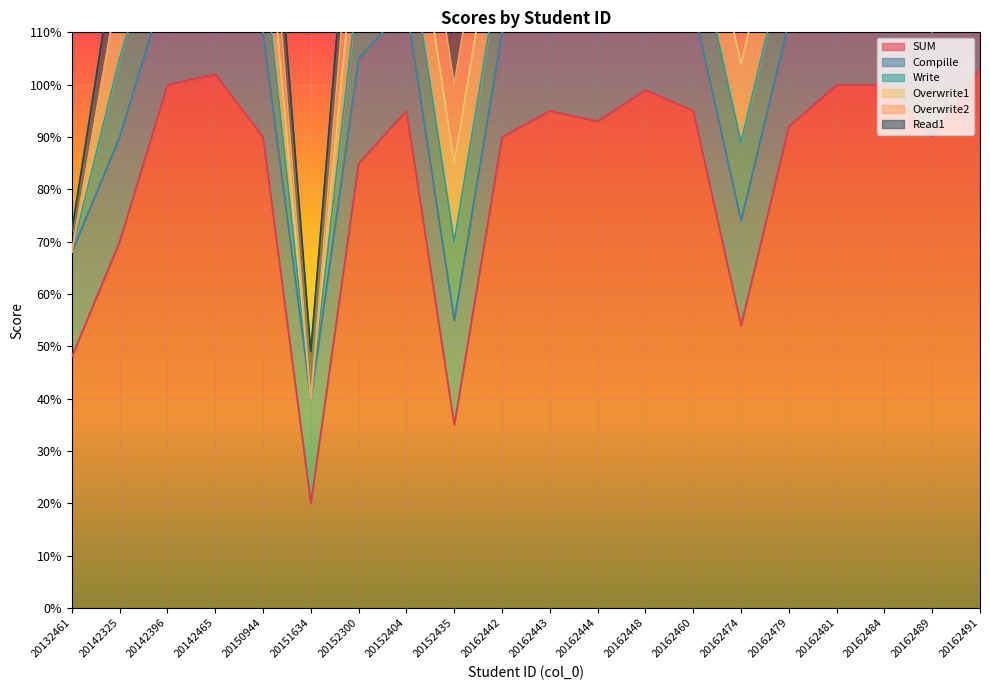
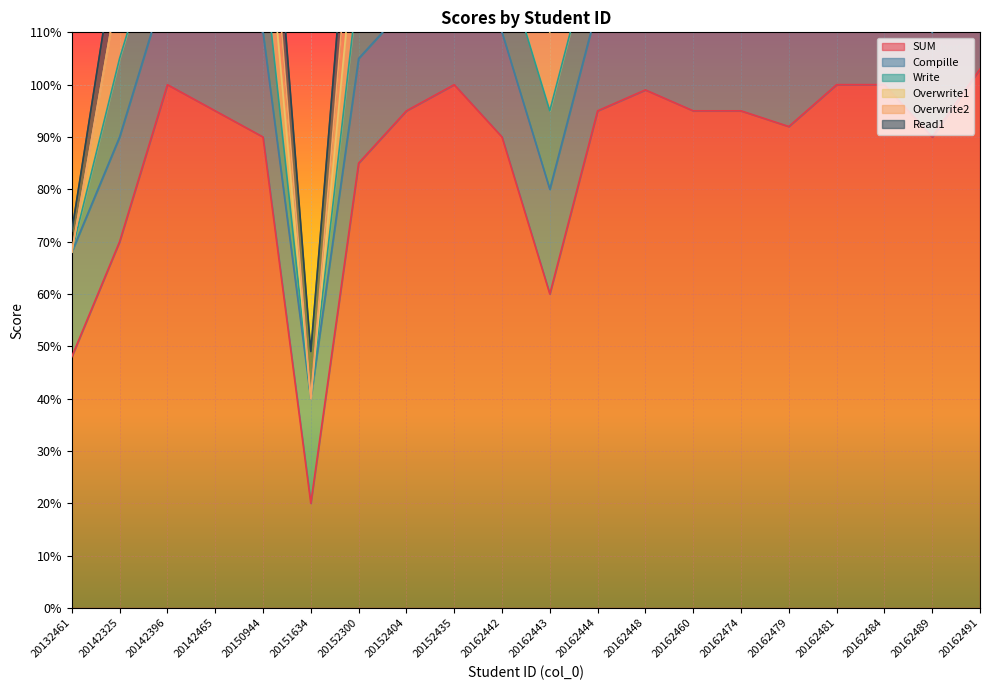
SUM, 20142465: 102% -> 95%
SUM, 20152435: 35% -> 100%
SUM, 20162443: 95% -> 60%
SUM, 20162444: 93% -> 95%
SUM, 20162474: 54% -> 95%
